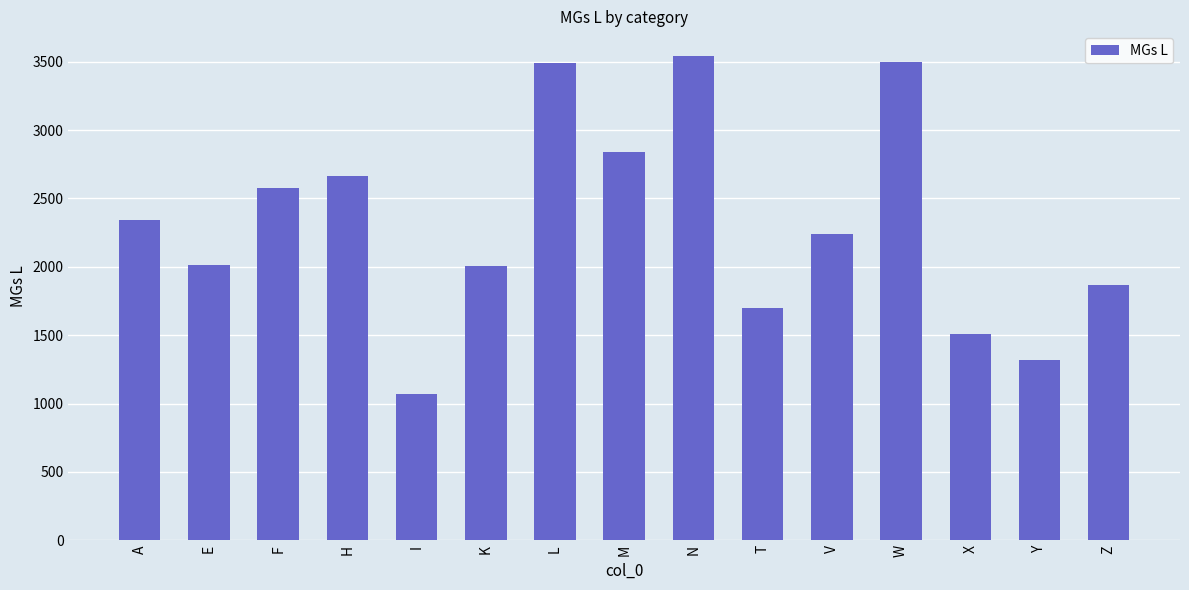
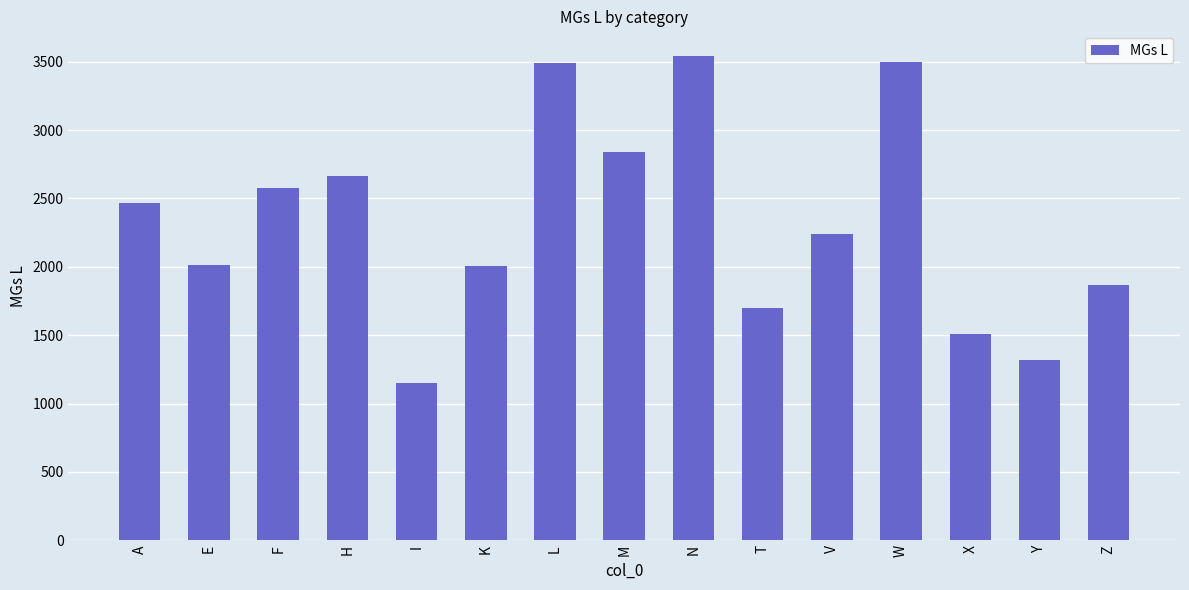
A: 2350 -> 2470
I: 1070 -> 1150
